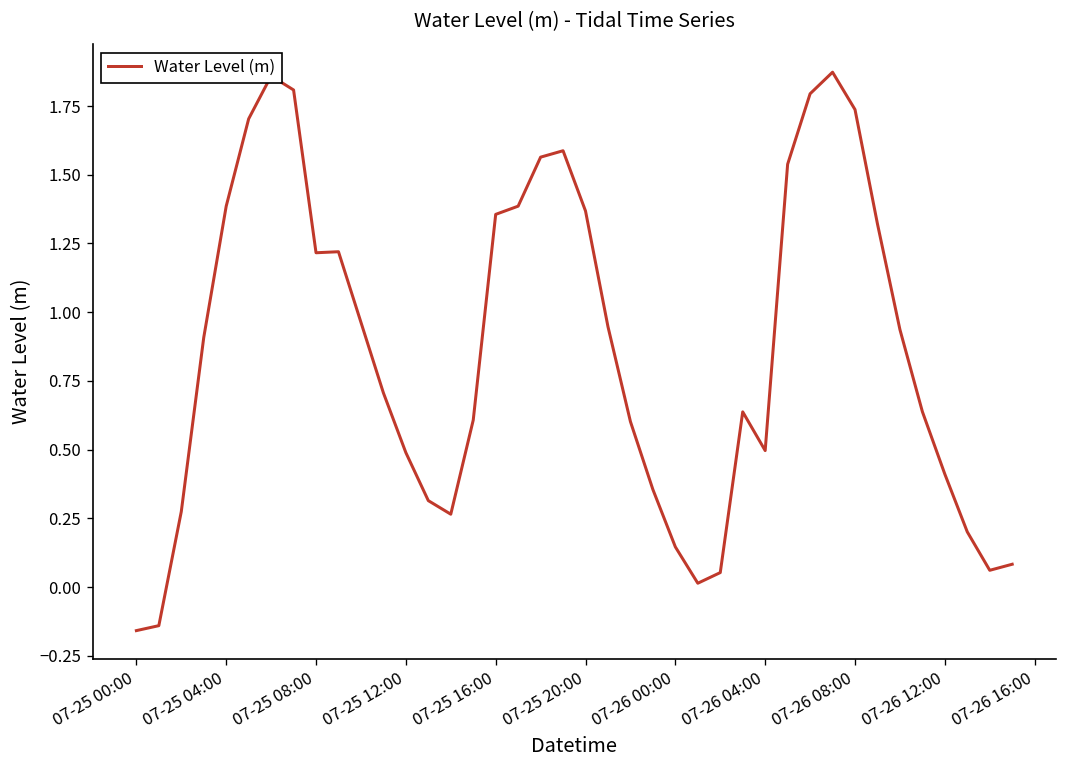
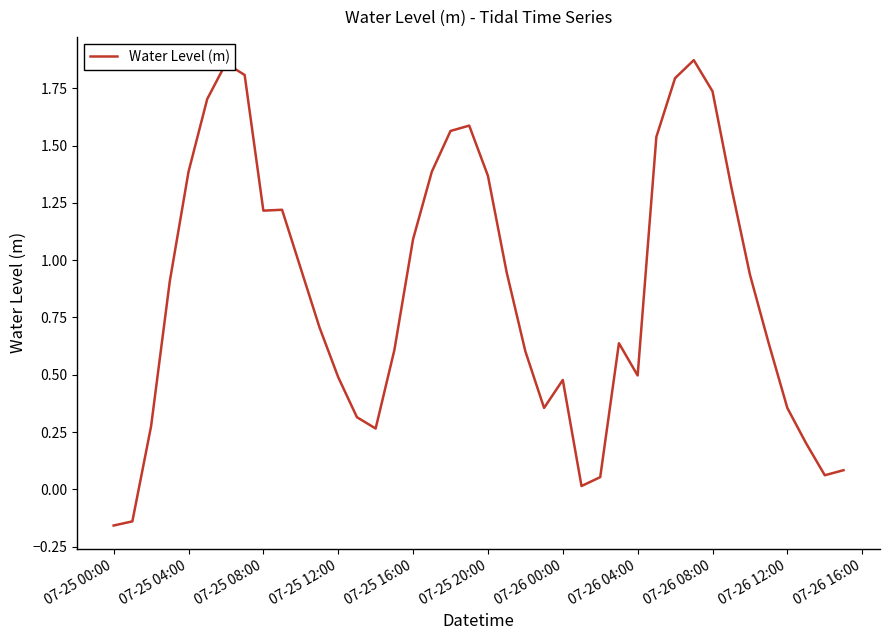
07-25 16:00: 1.36 -> 1.09
07-26 00:00: 0.15 -> 0.48
07-26 12:00: 0.41 -> 0.35
